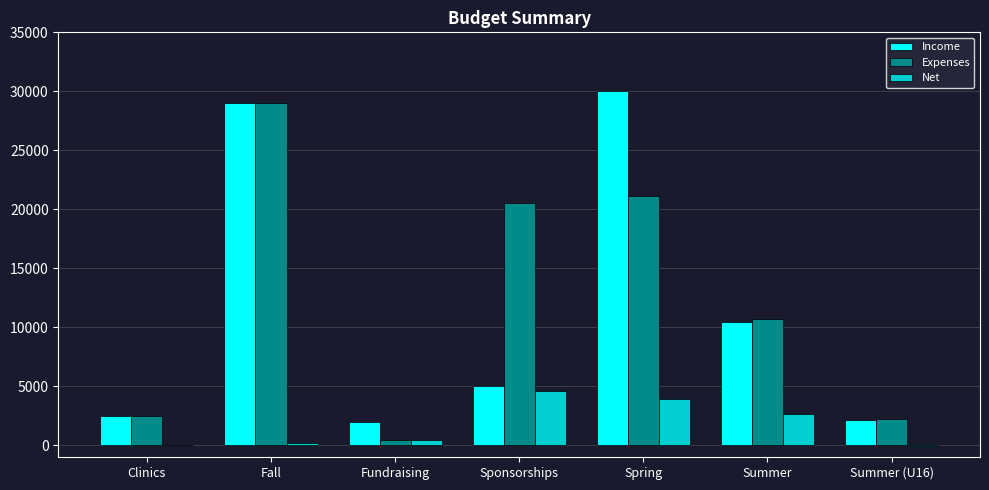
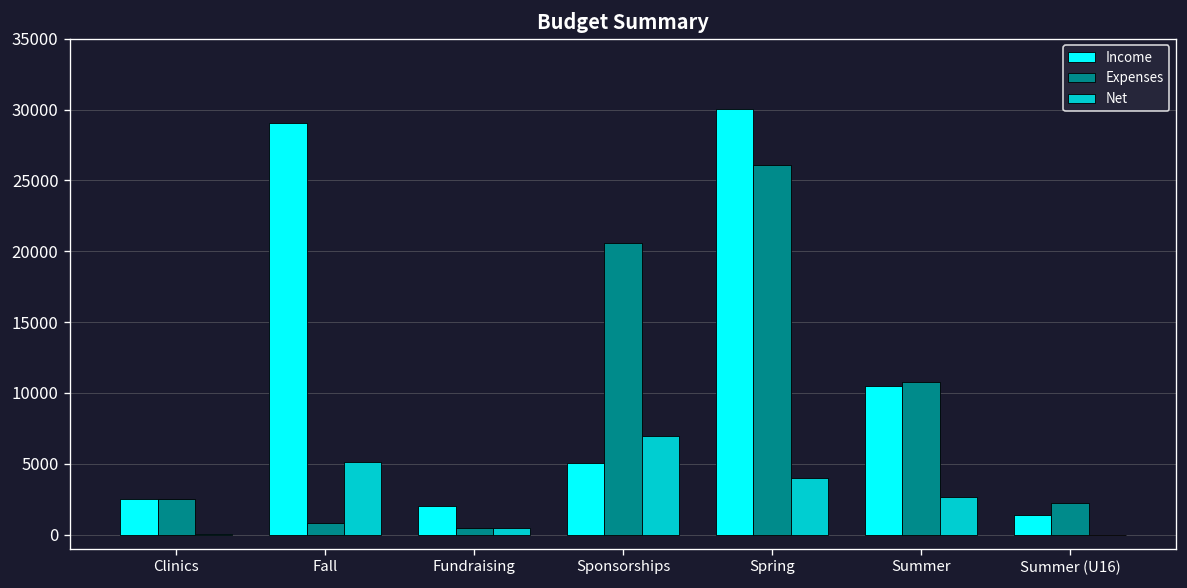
Expenses, Fall: 29000 -> 800
Net, Fall: 300 -> 5100
Net, Sponsorships: 4600 -> 7000
Expenses, Spring: 21100 -> 26100
Income, Summer (U16): 2200 -> 1400
